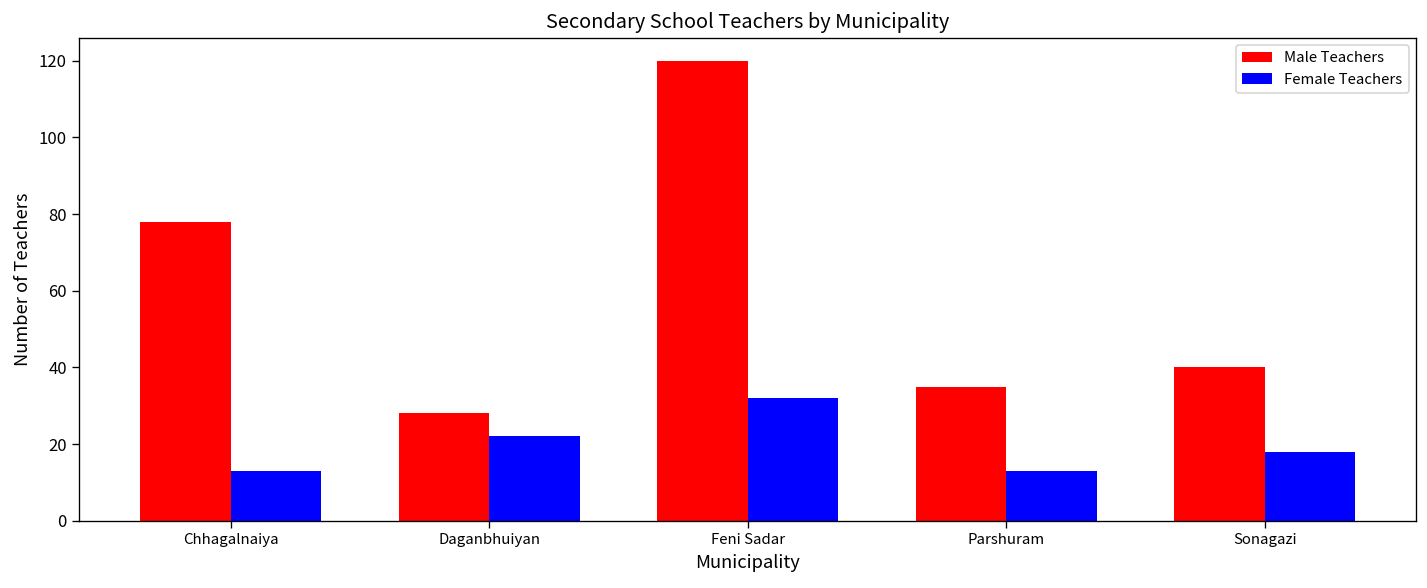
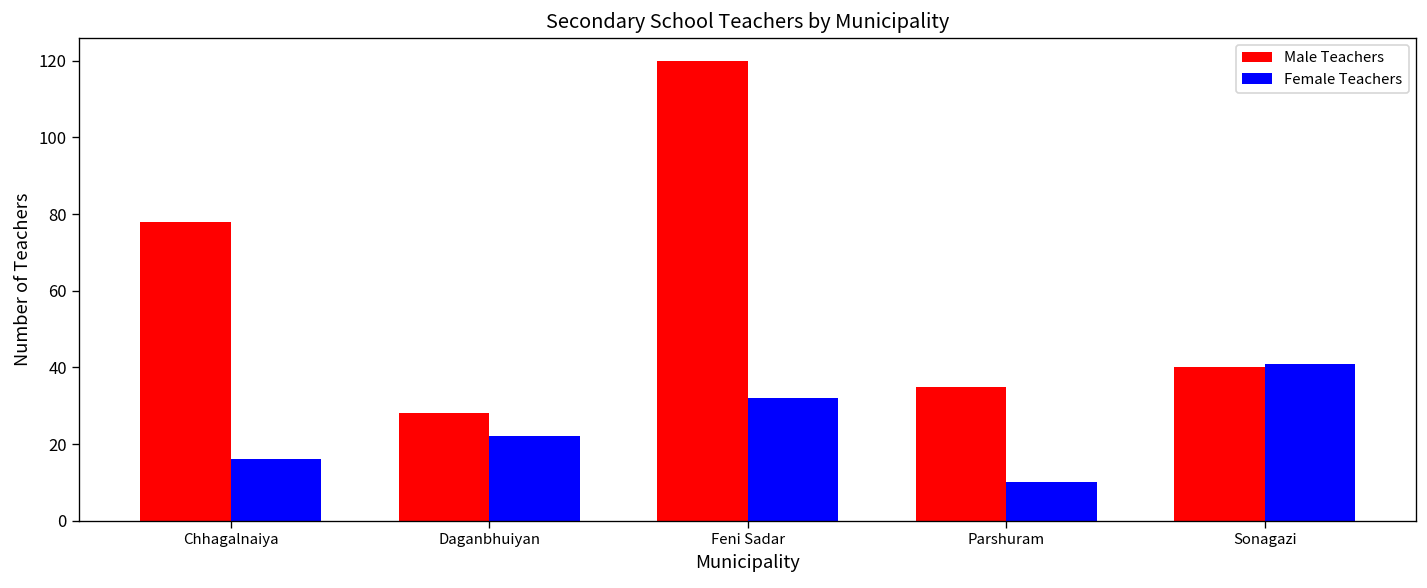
Female Teachers, Chhagalnaiya: 13 -> 16
Female Teachers, Parshuram: 13 -> 10
Female Teachers, Sonagazi: 18 -> 41
